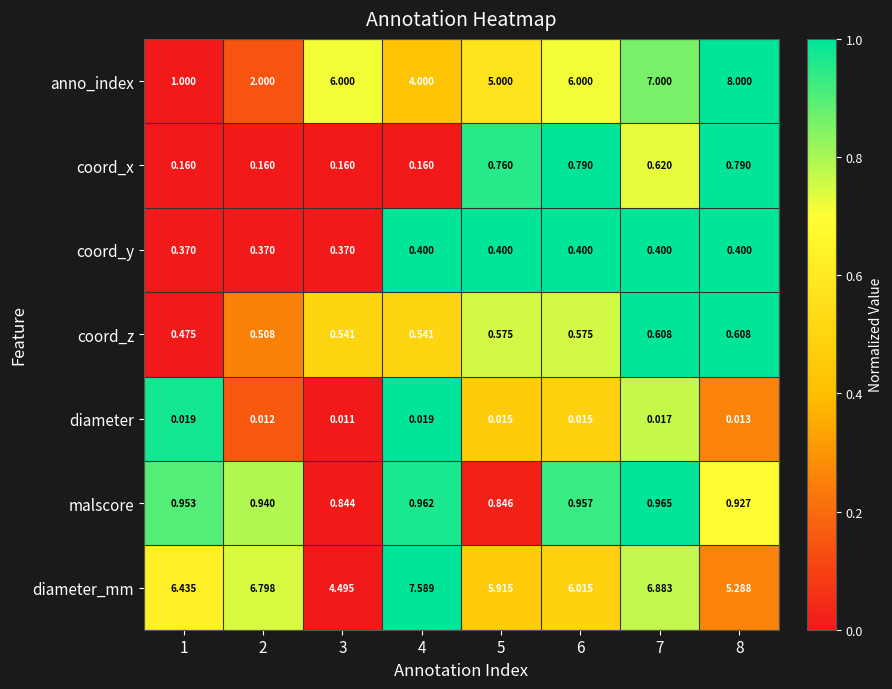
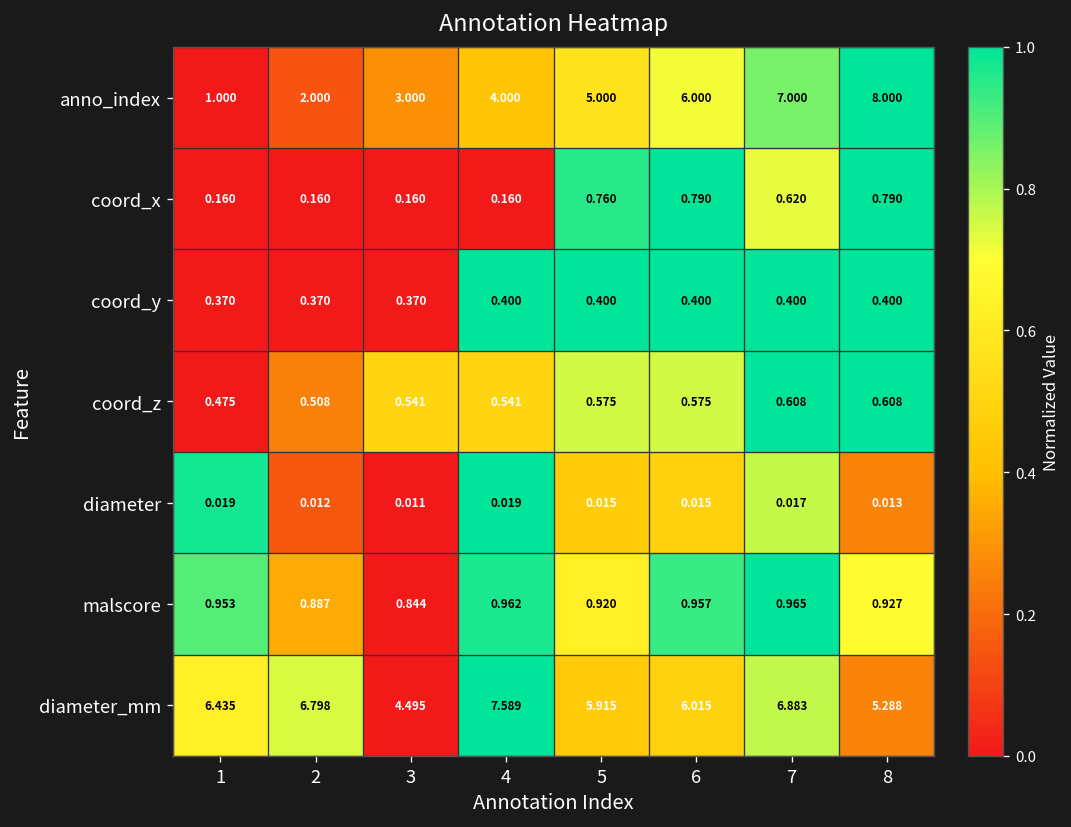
anno_index, 3: 6.000 -> 3.000
malscore, 2: 0.940 -> 0.887
malscore, 5: 0.846 -> 0.920
